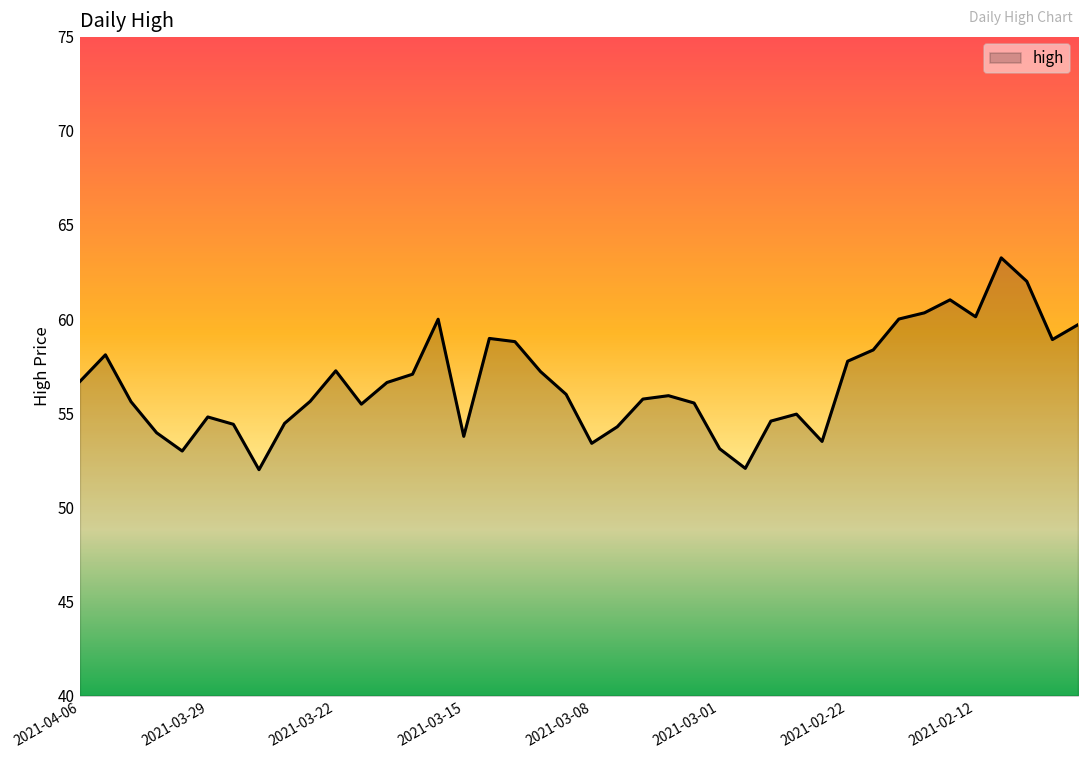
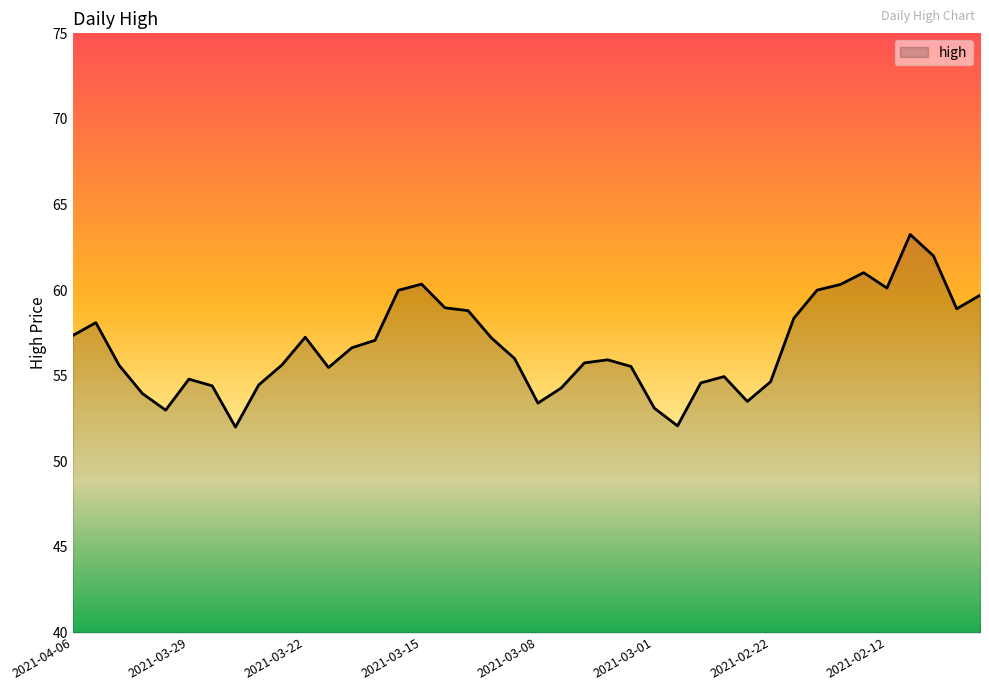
2021-04-06: 56.7 -> 57.3
2021-03-15: 53.8 -> 60.4
2021-02-22: 57.8 -> 54.7
